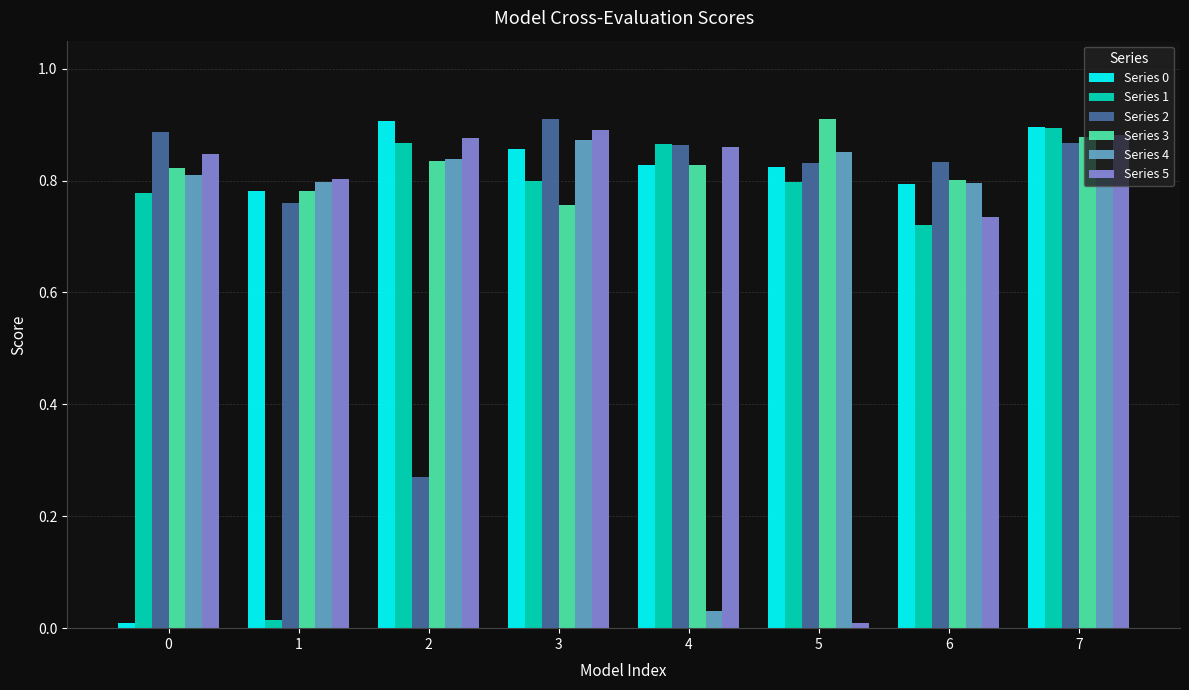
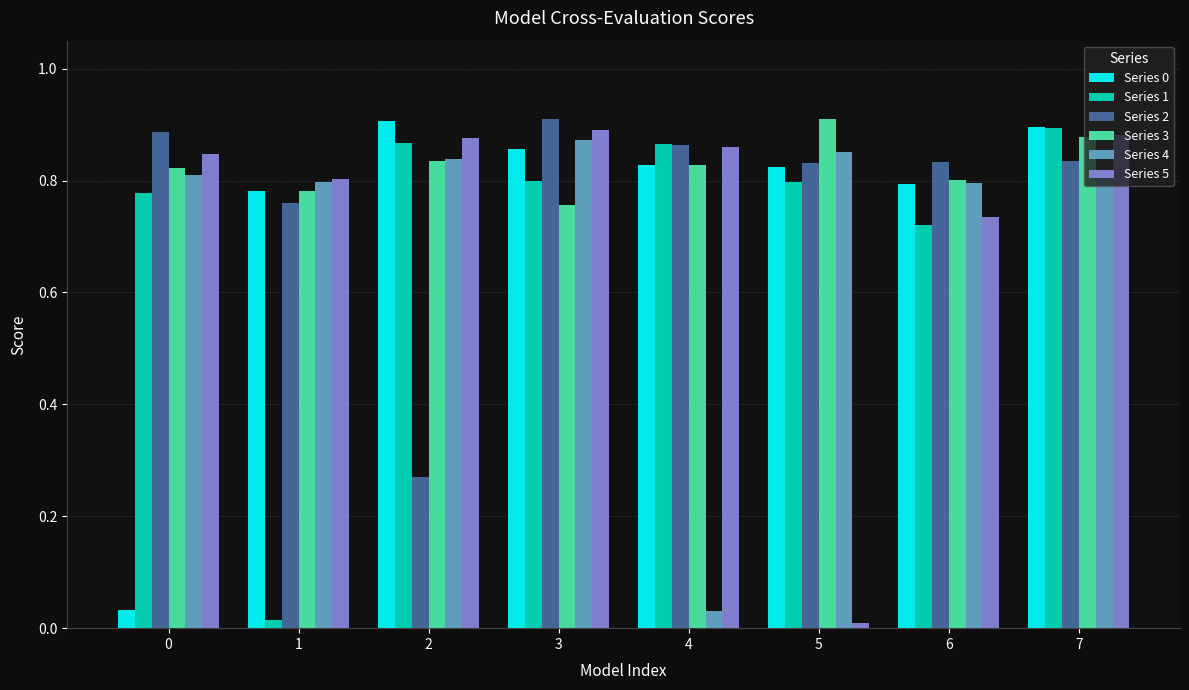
Series 0, 0: 0.01 -> 0.03
Series 2, 7: 0.87 -> 0.83
